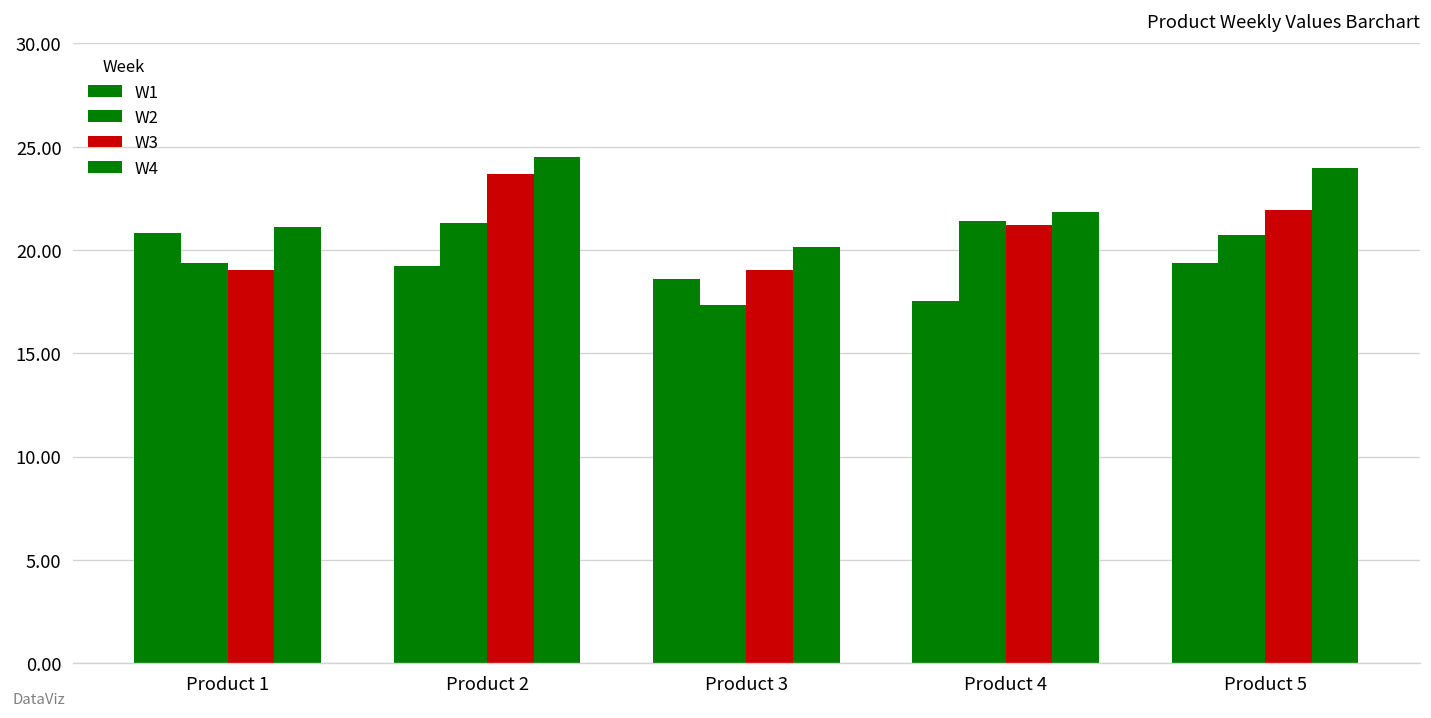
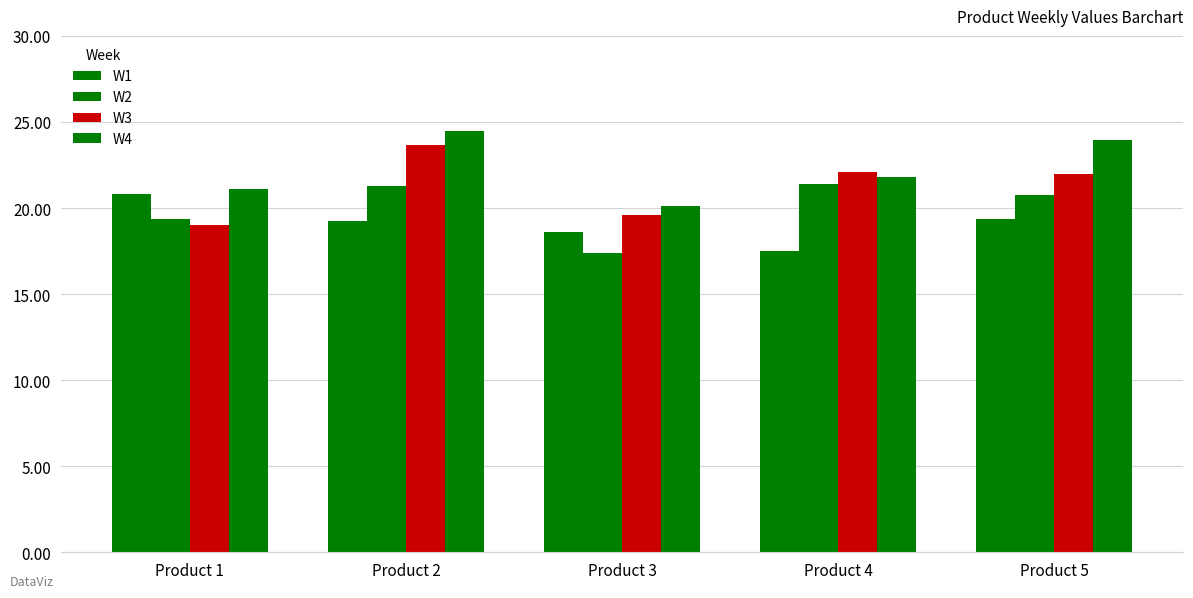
W3, Product 3: 19.1 -> 19.6
W3, Product 4: 21.2 -> 22.1
